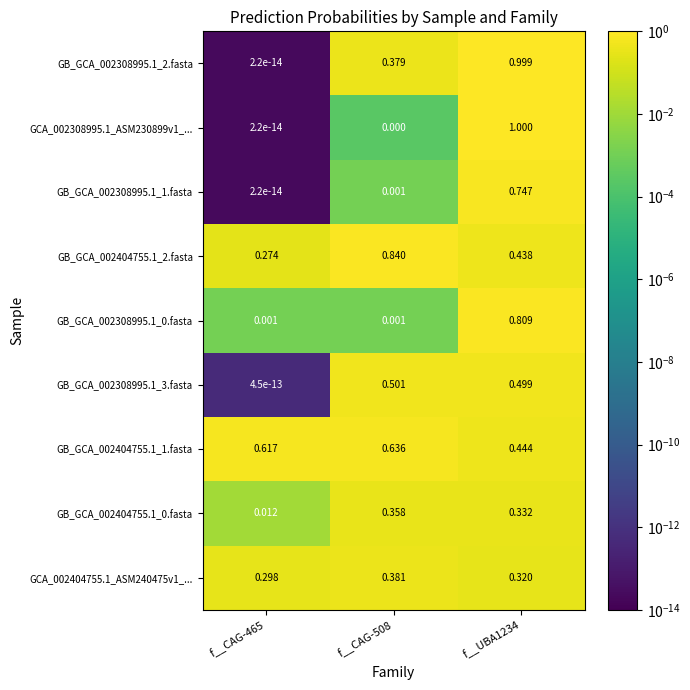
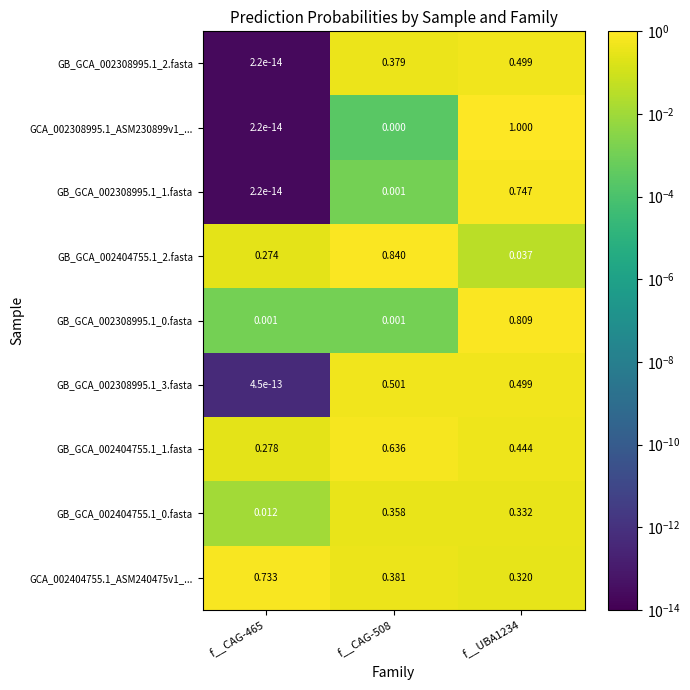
GB_GCA_002308995.1_2.fasta, f__UBA1234: 0.999 -> 0.499
GB_GCA_002404755.1_2.fasta, f__UBA1234: 0.438 -> 0.037
GB_GCA_002404755.1_1.fasta, f__CAG-465: 0.617 -> 0.278
GCA_002404755.1_ASM240475v1_..., f__CAG-465: 0.298 -> 0.733
